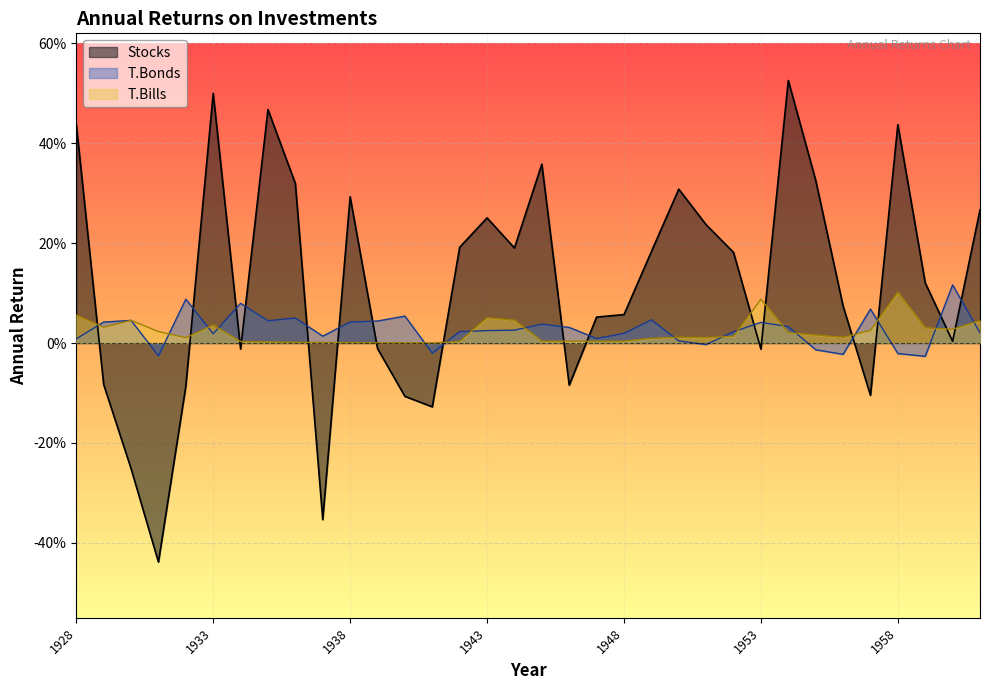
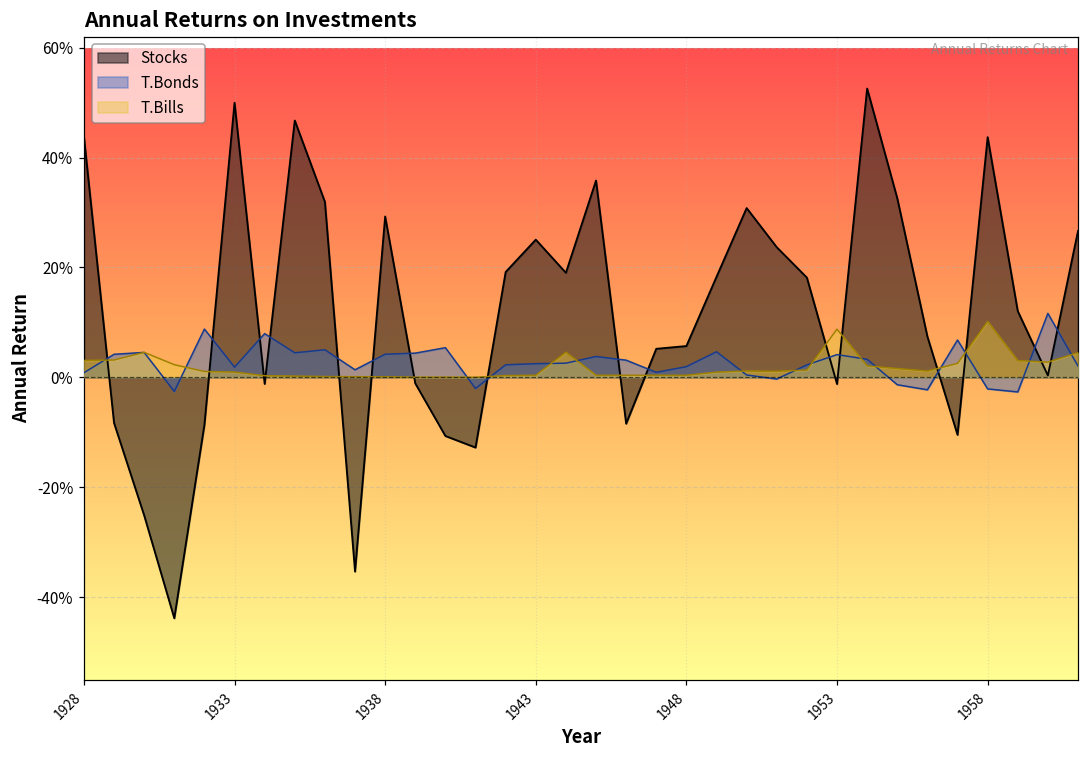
T.Bills, 1928: 6% -> 3%
T.Bills, 1933: 4% -> 1%
T.Bills, 1943: 5% -> 0%
